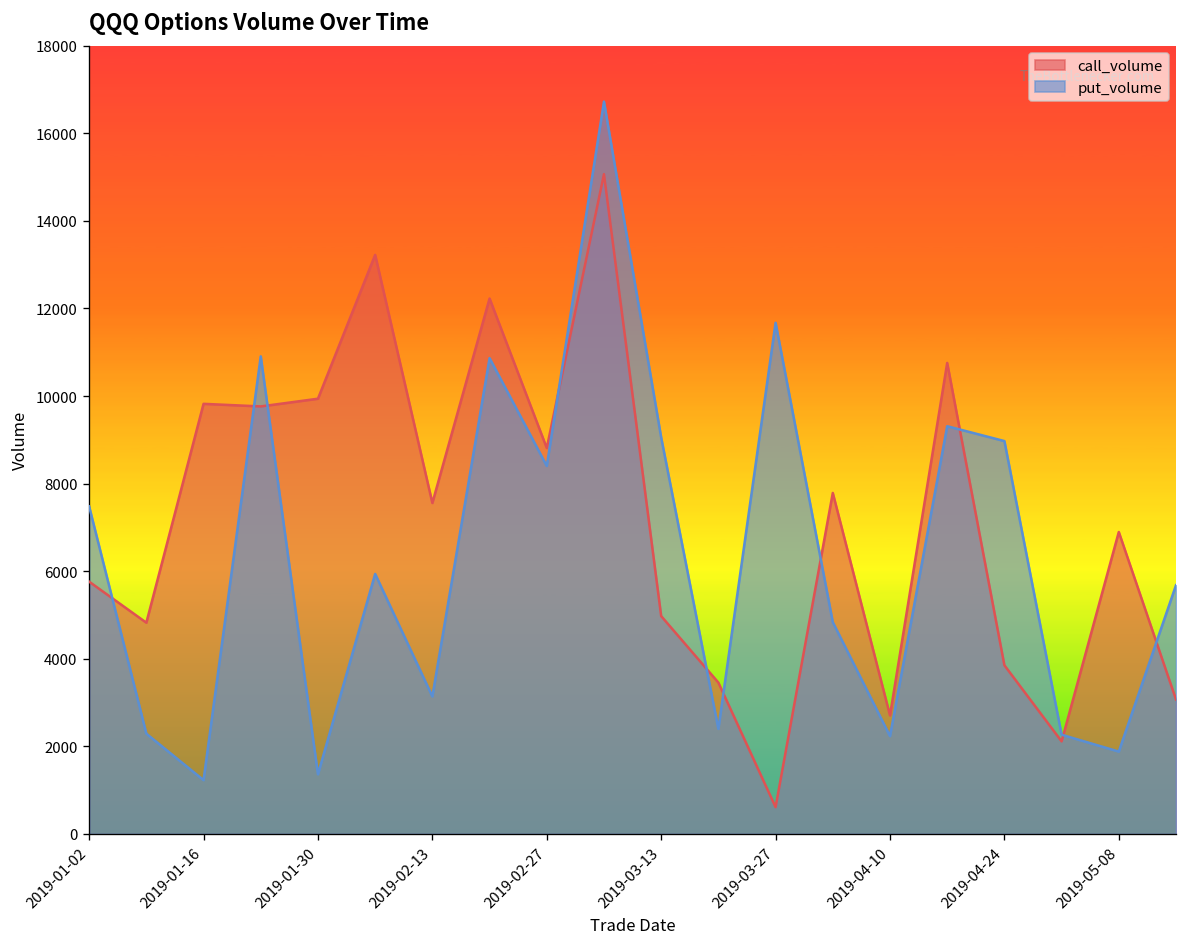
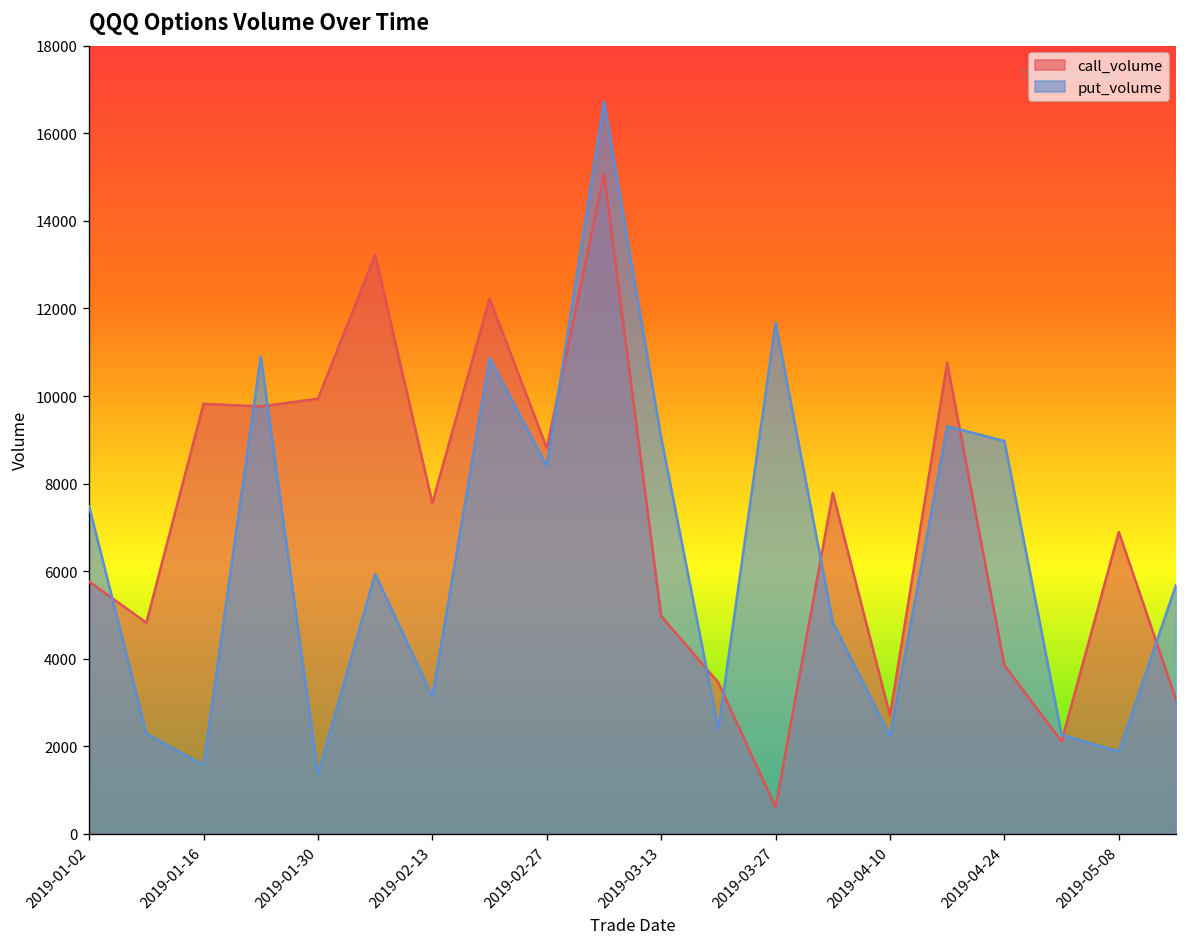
put_volume, 2019-01-16: 1200 -> 1600
